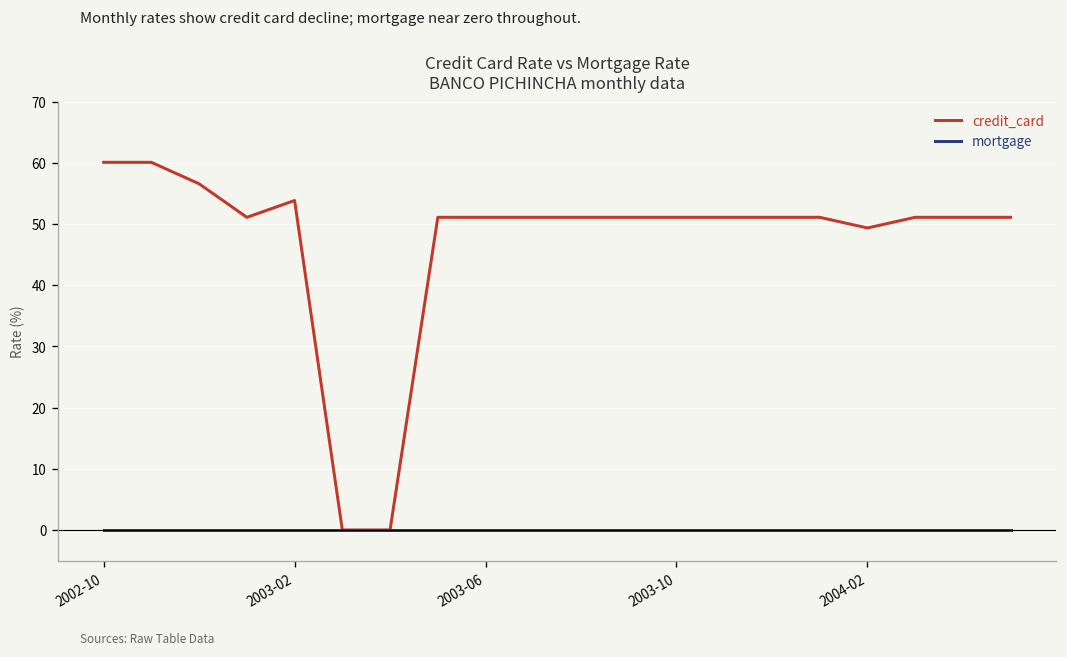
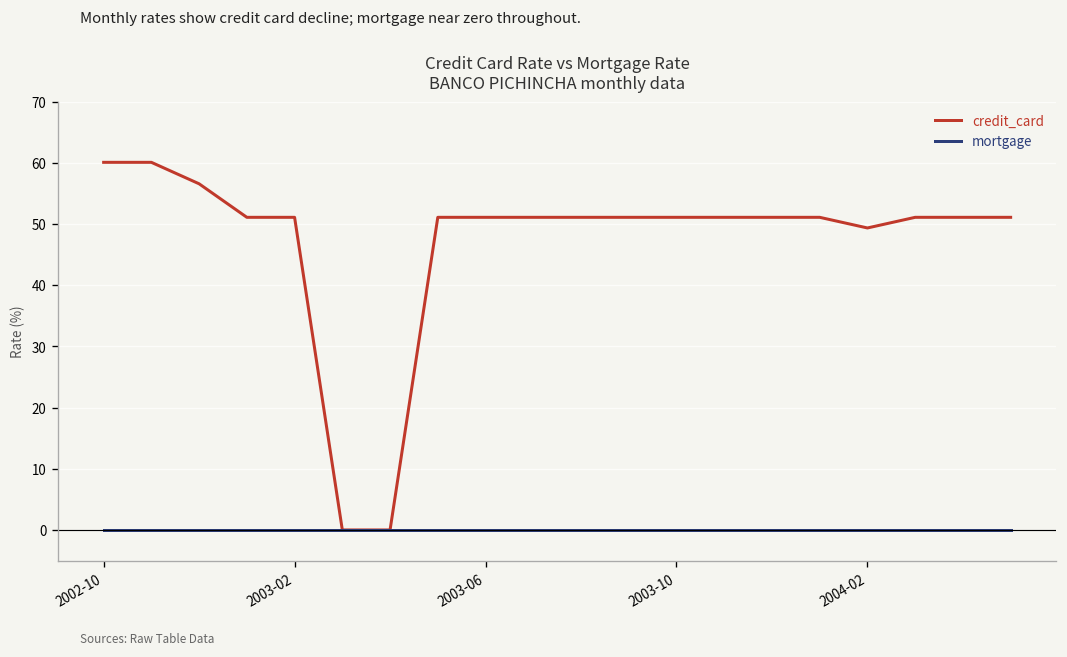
credit_card, 2003-02: 54 -> 51
